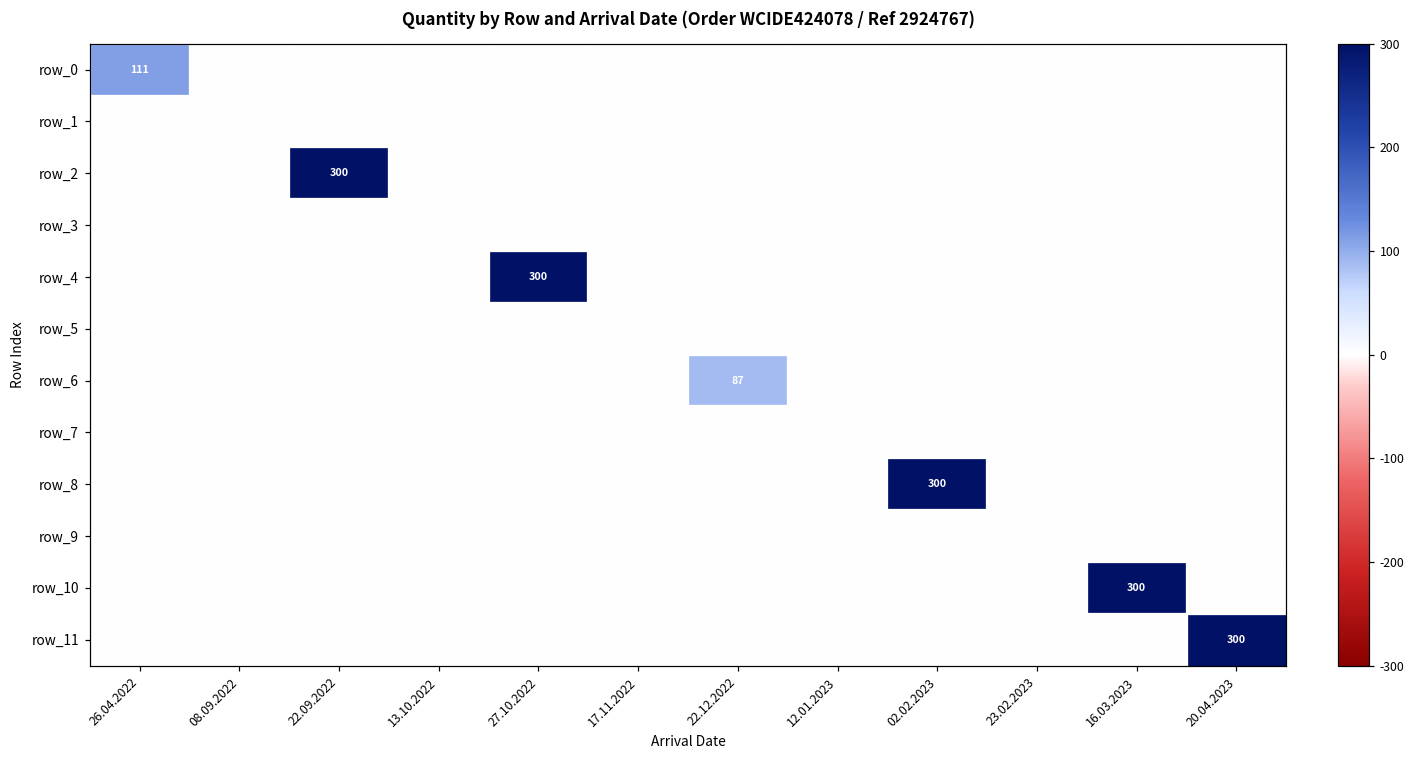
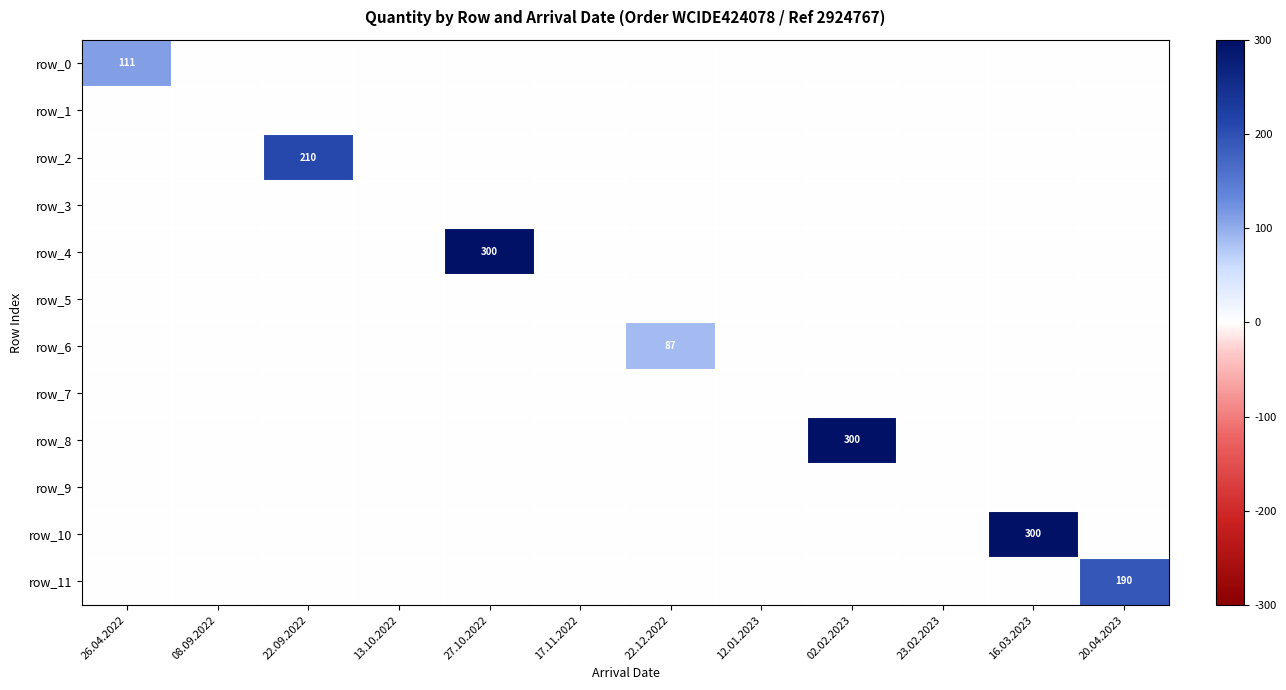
row_2, 22.09.2022: 300 -> 210
row_11, 20.04.2023: 300 -> 190
